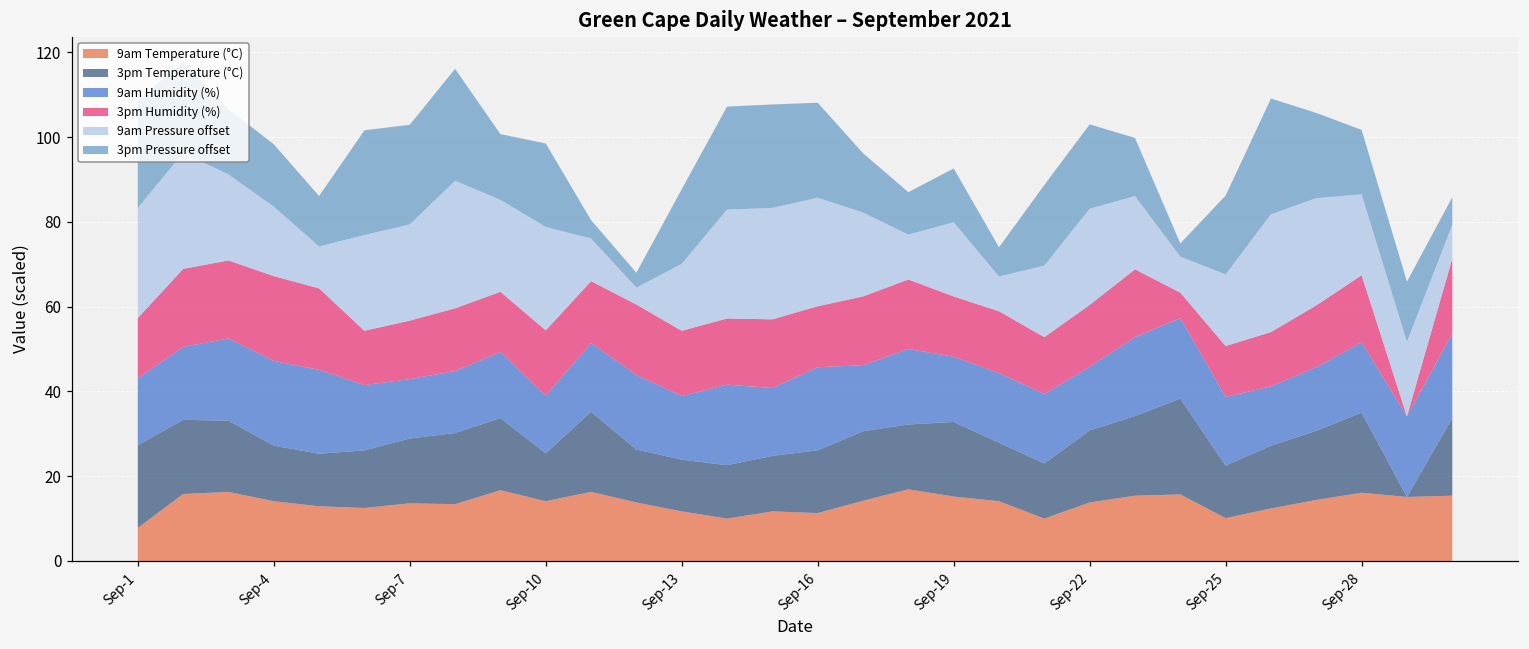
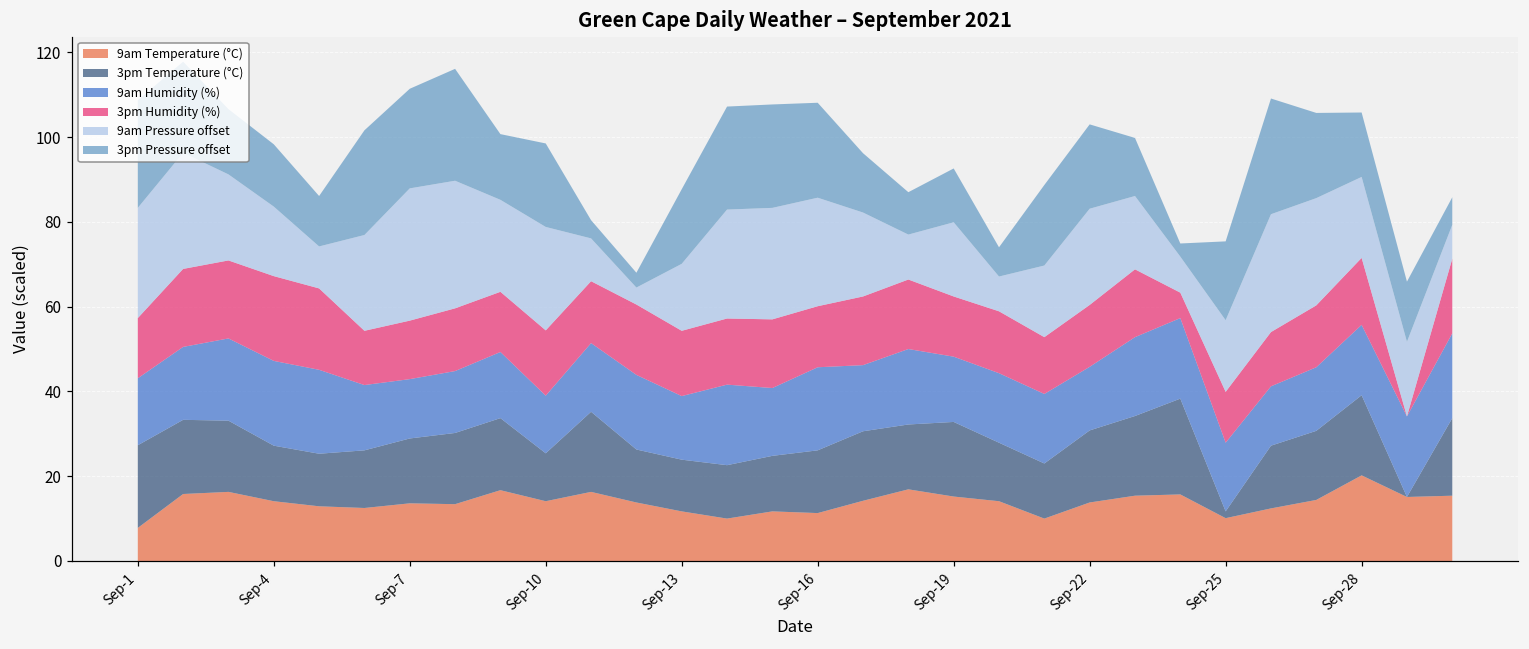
9am Pressure offset, Sep-7: 23 -> 31
3pm Temperature (°C), Sep-25: 12 -> 2
9am Temperature (°C), Sep-28: 16 -> 20
